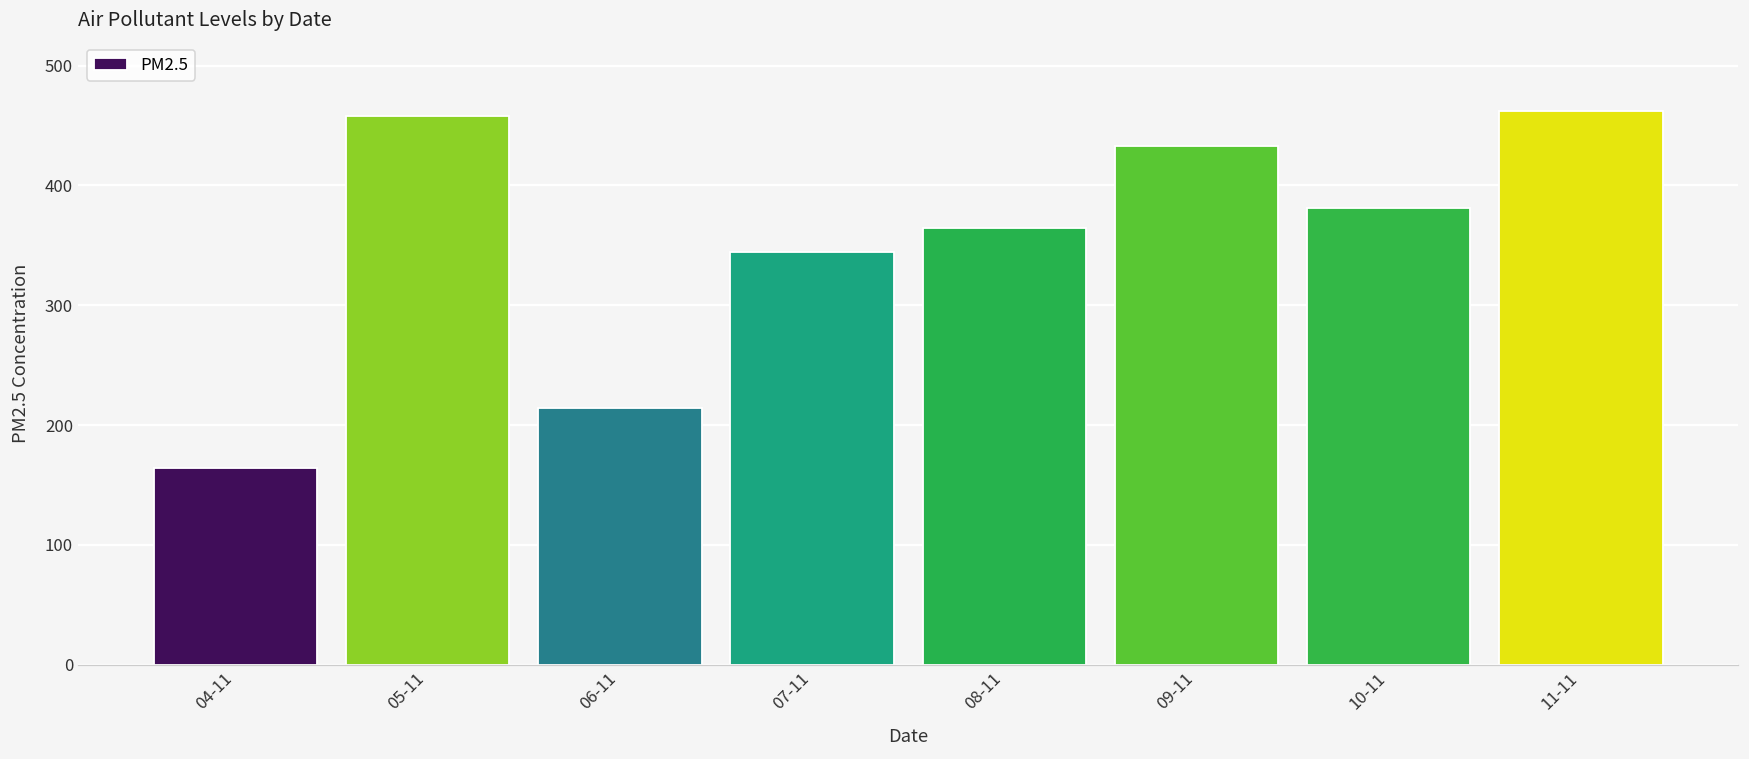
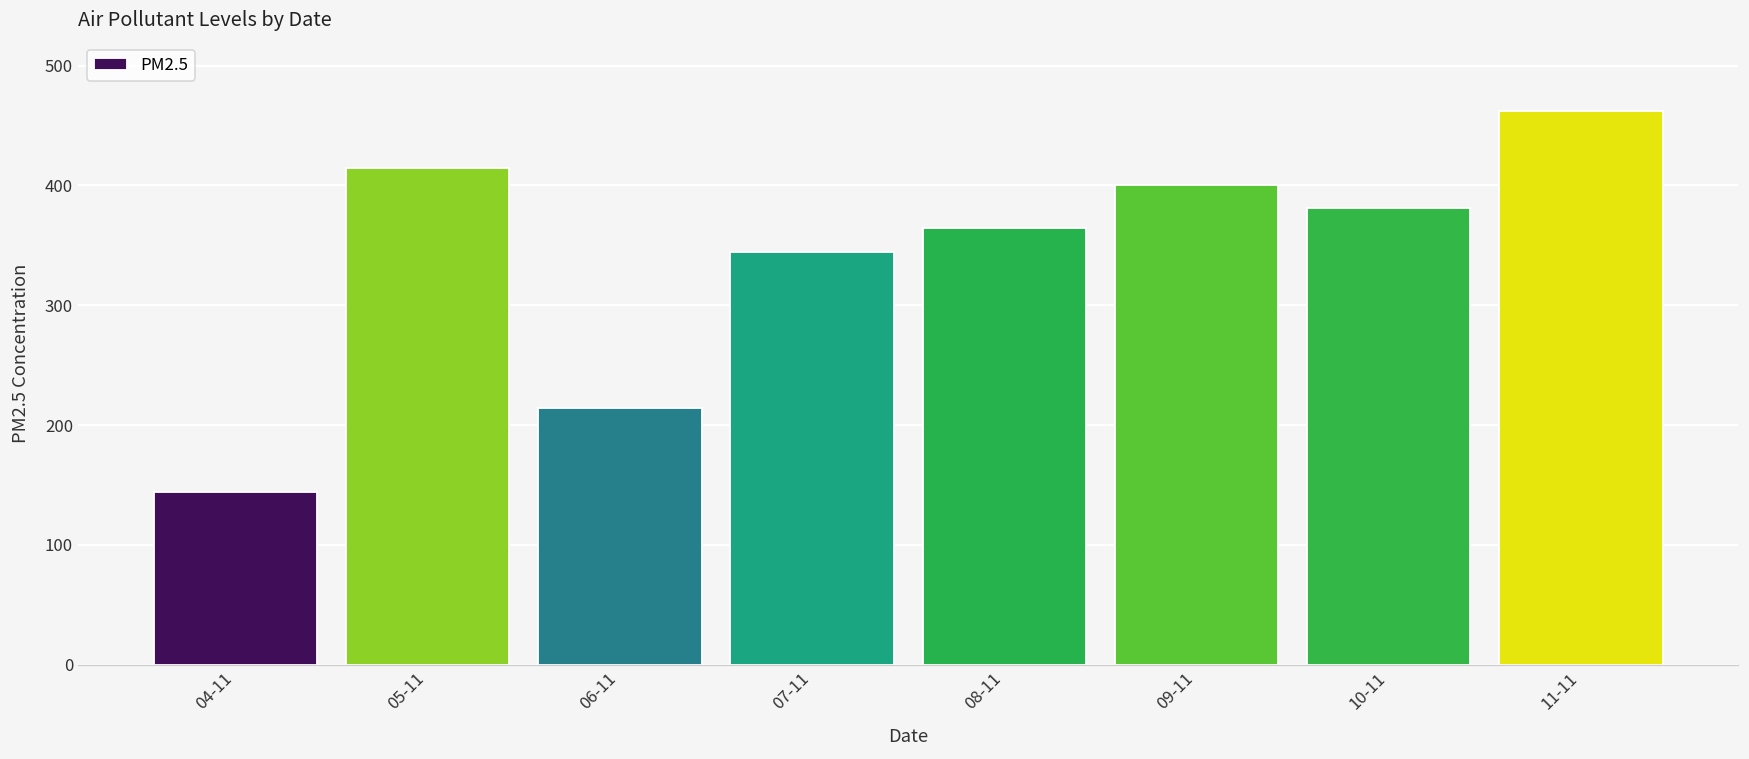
04-11: 164 -> 144
05-11: 458 -> 414
09-11: 433 -> 400
